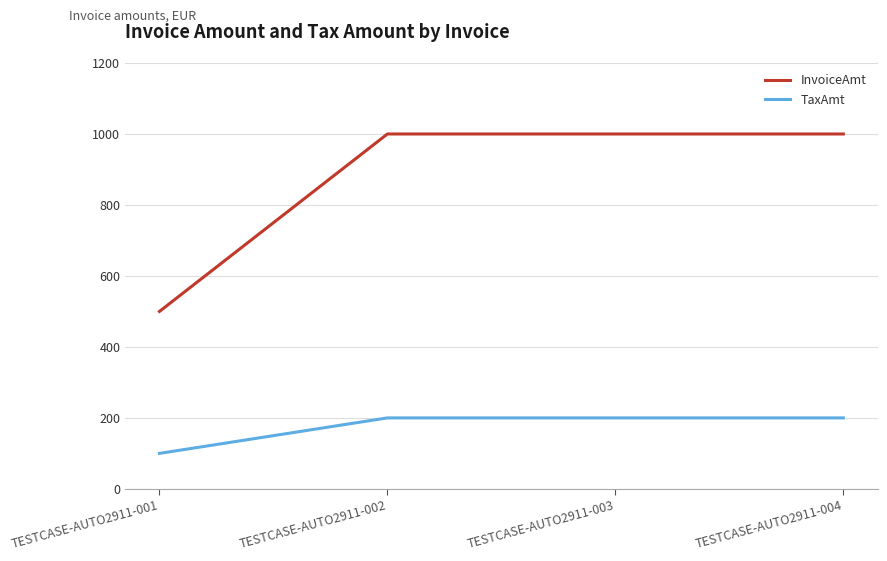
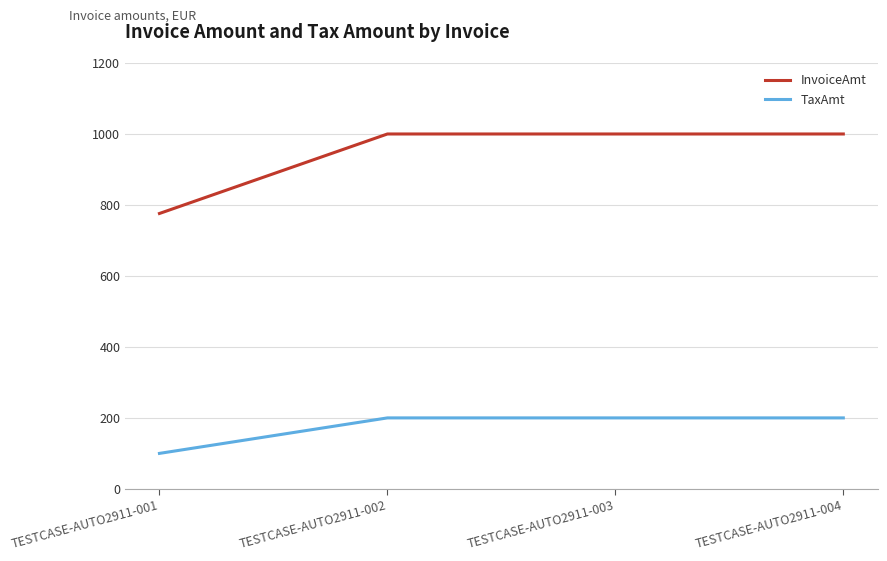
InvoiceAmt, TESTCASE-AUTO2911-001: 500 -> 780
